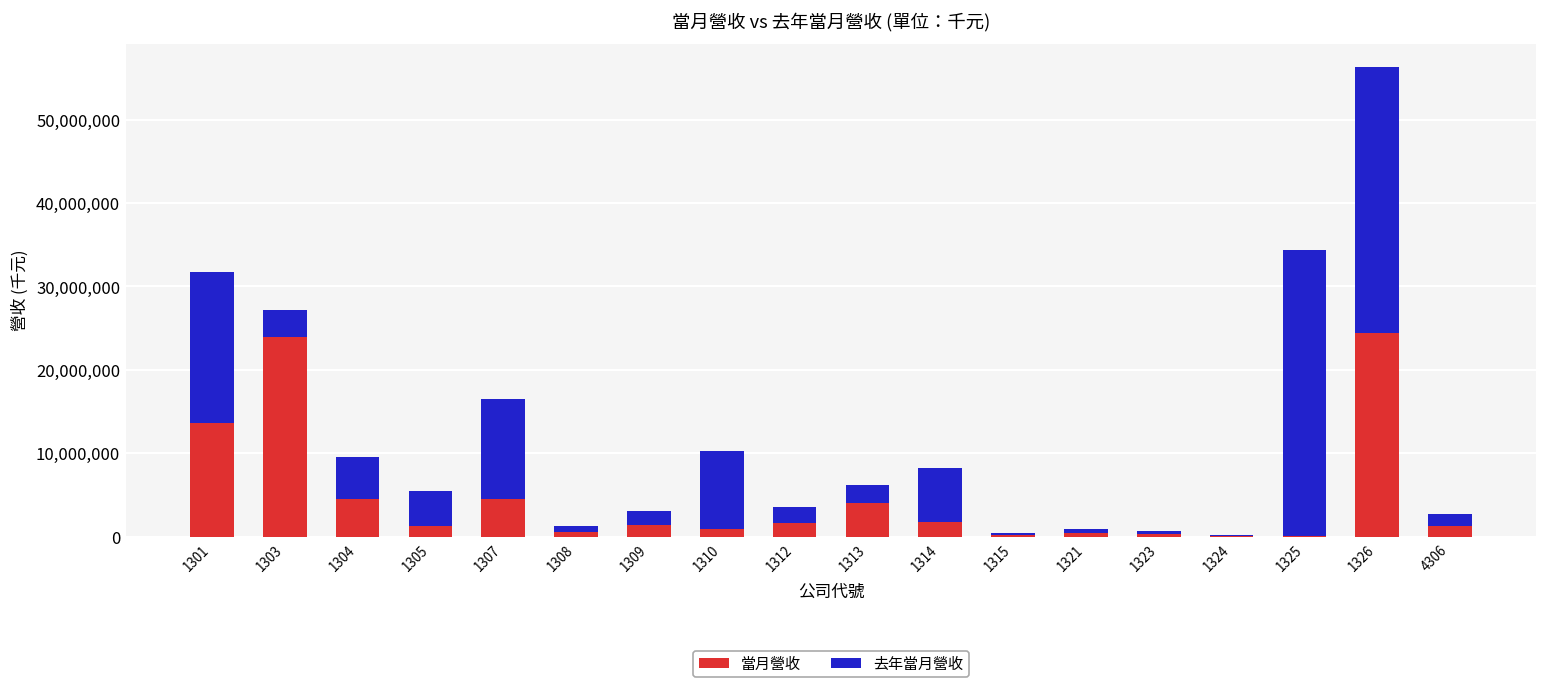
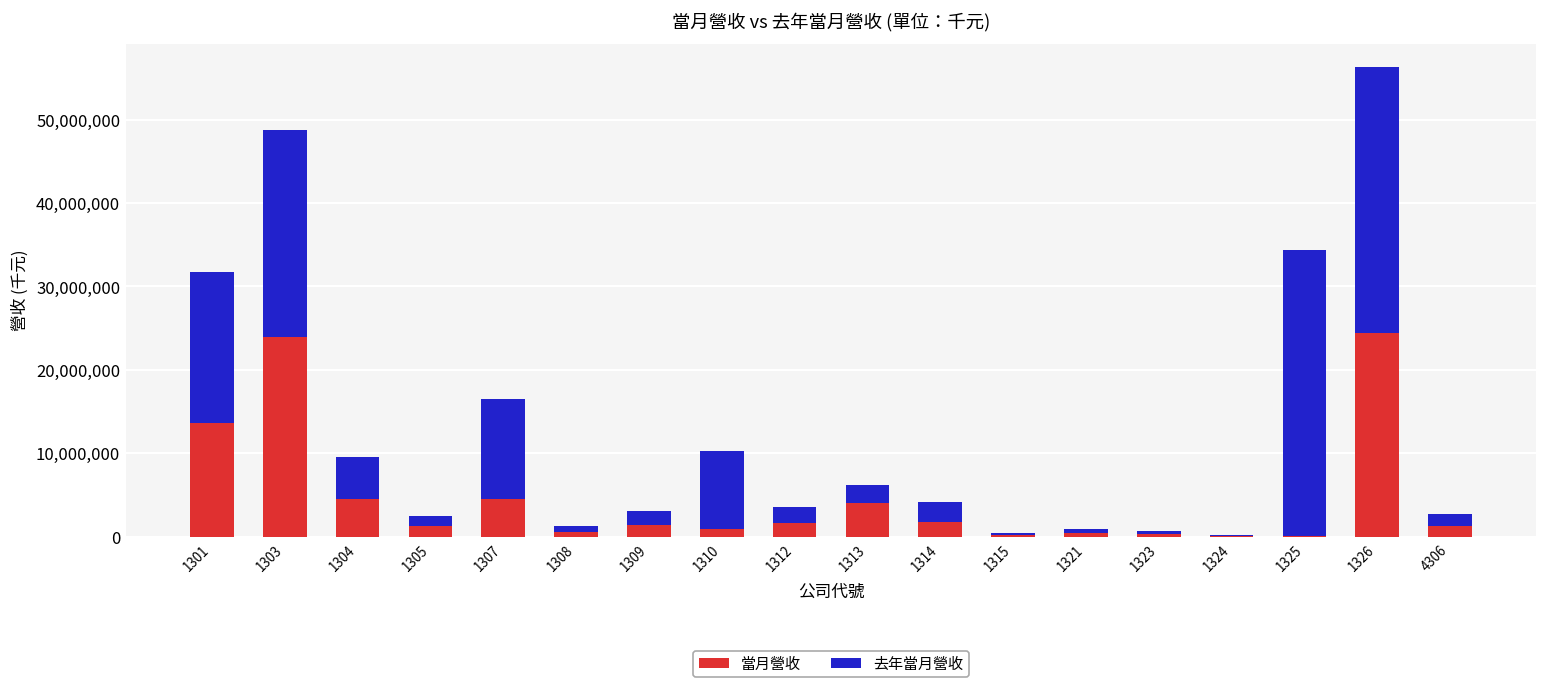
去年當月營收, 1303: 3,000,000 -> 25,000,000
去年當月營收, 1305: 4,000,000 -> 1,000,000
去年當月營收, 1314: 6,000,000 -> 2,000,000
